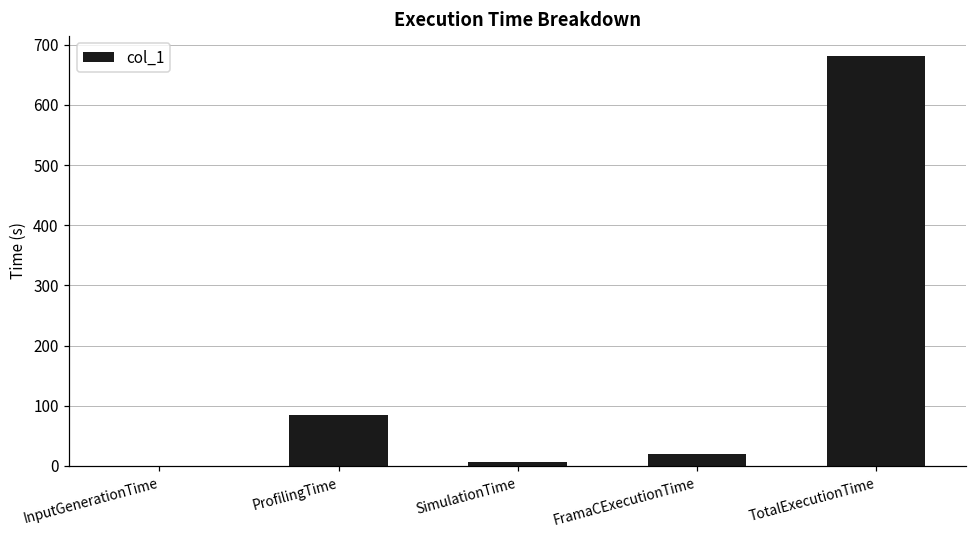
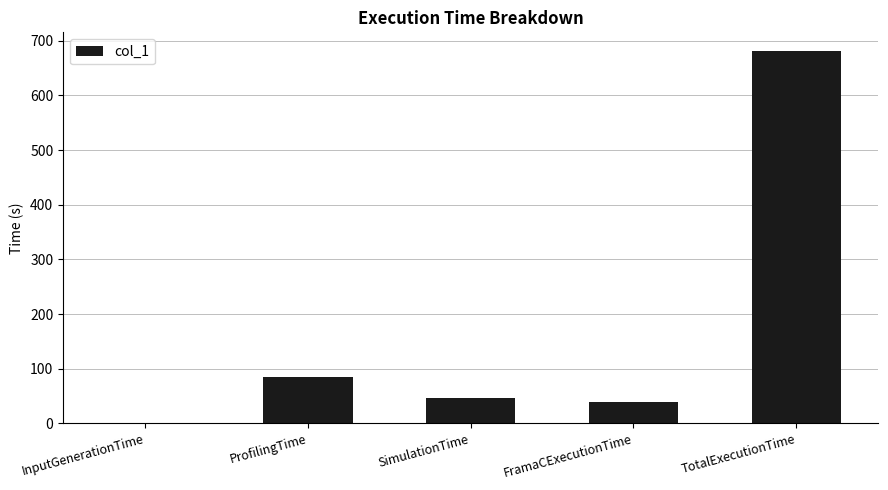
SimulationTime: 10 -> 50
FramaCExecutionTime: 20 -> 40
